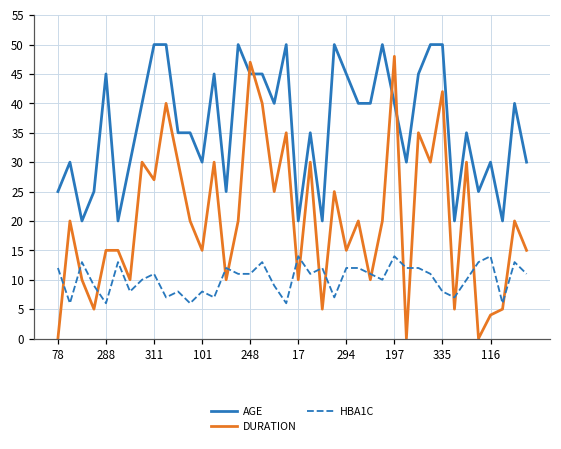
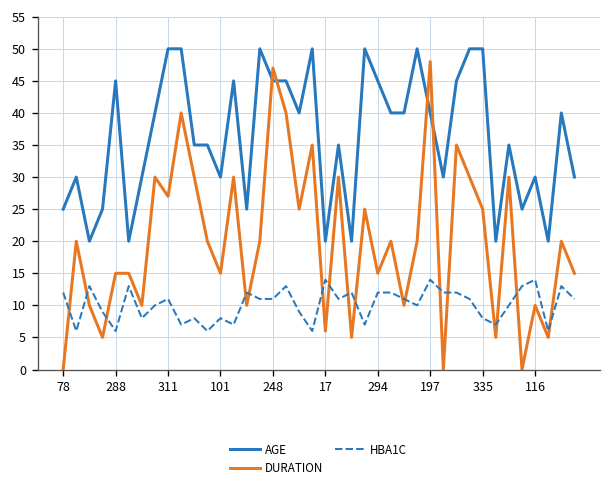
DURATION, 17: 10 -> 6
DURATION, 335: 42 -> 25
DURATION, 116: 4 -> 10
